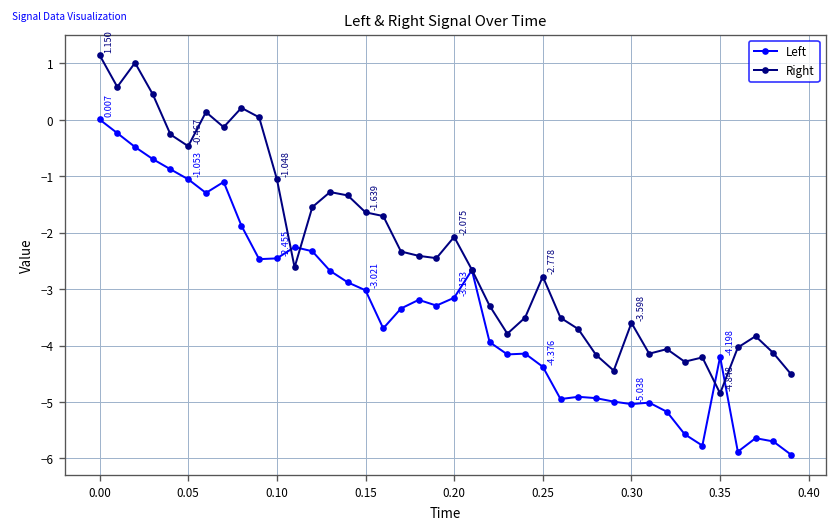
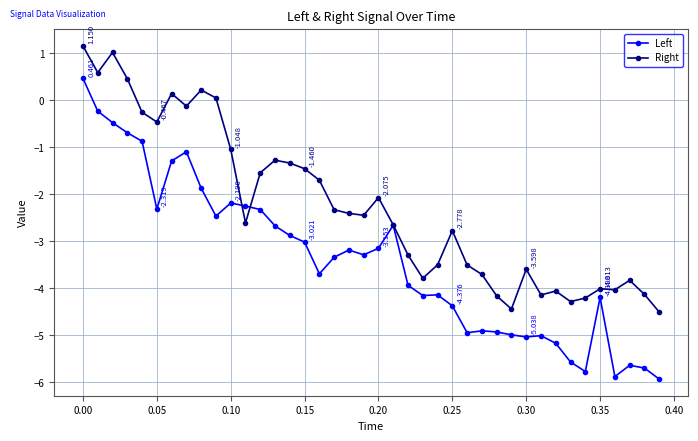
Left, 0.00: 0.007 -> 0.461
Left, 0.05: -1.053 -> -2.319
Left, 0.10: -2.455 -> -2.190
Right, 0.15: -1.639 -> -1.460
Right, 0.35: -4.848 -> -4.013
